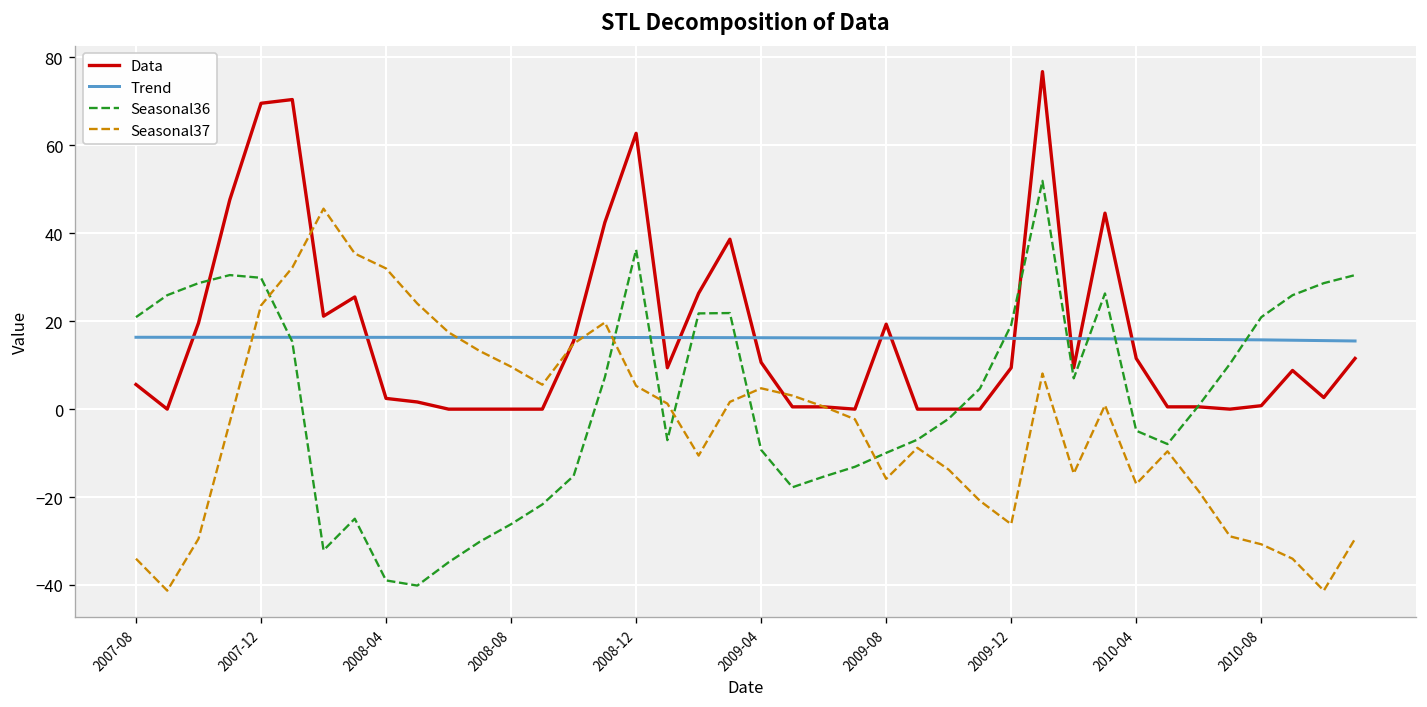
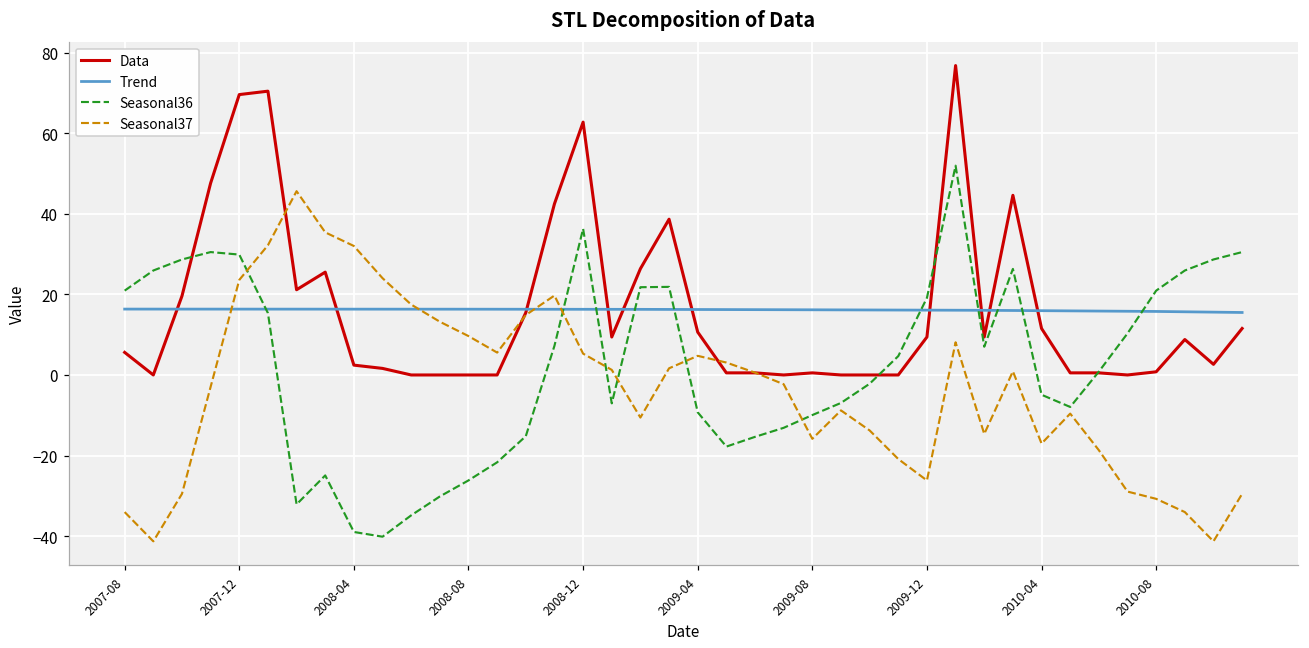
Data, 2009-08: 19 -> 1
